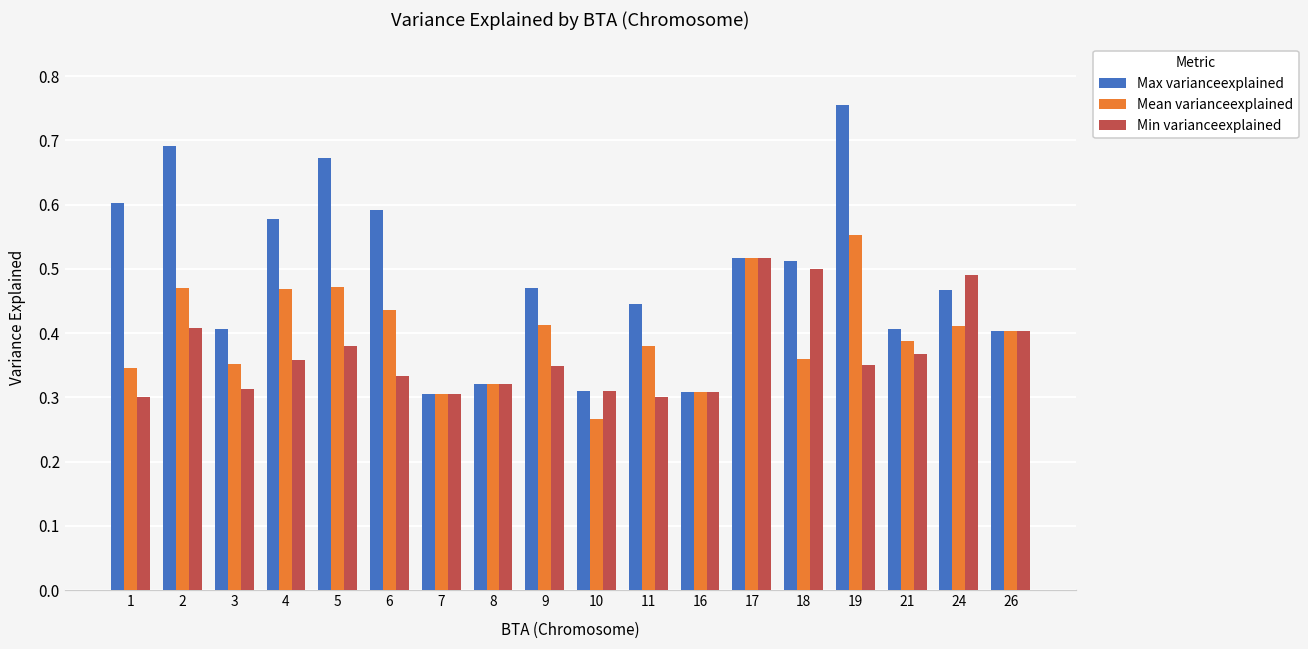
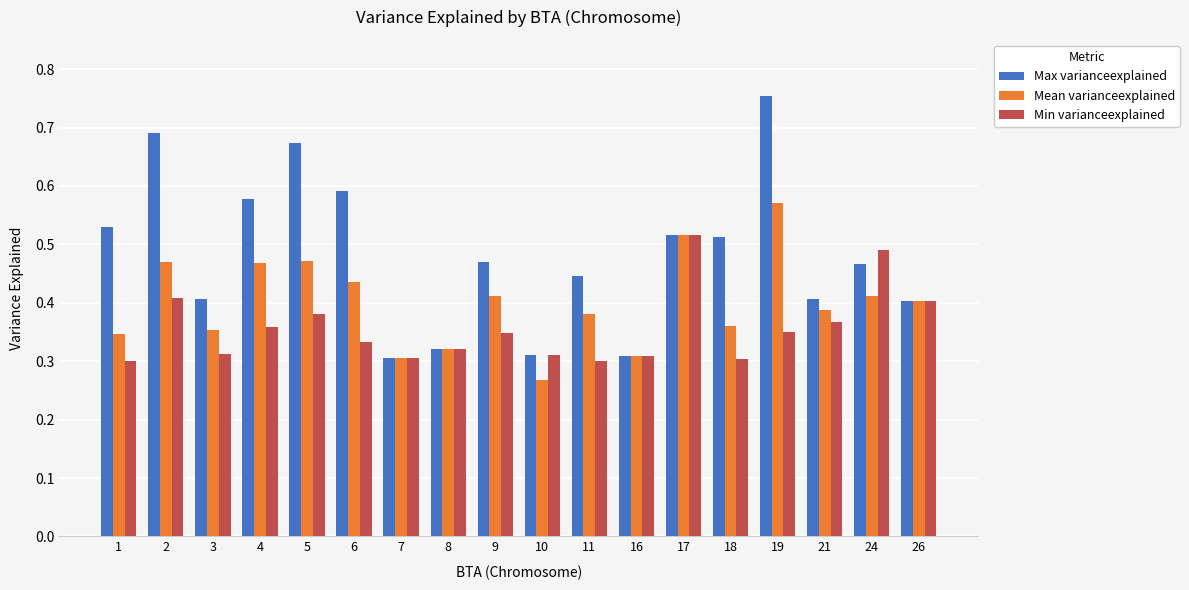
Max varianceexplained, 1: 0.60 -> 0.53
Min varianceexplained, 18: 0.50 -> 0.30
Mean varianceexplained, 19: 0.55 -> 0.57
